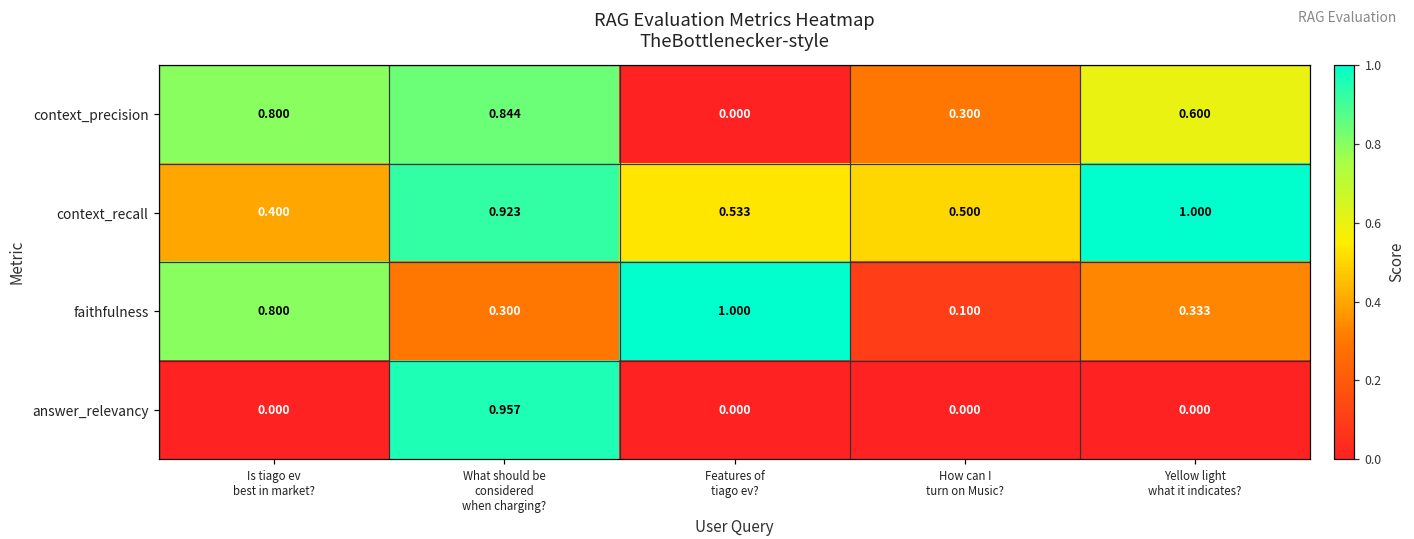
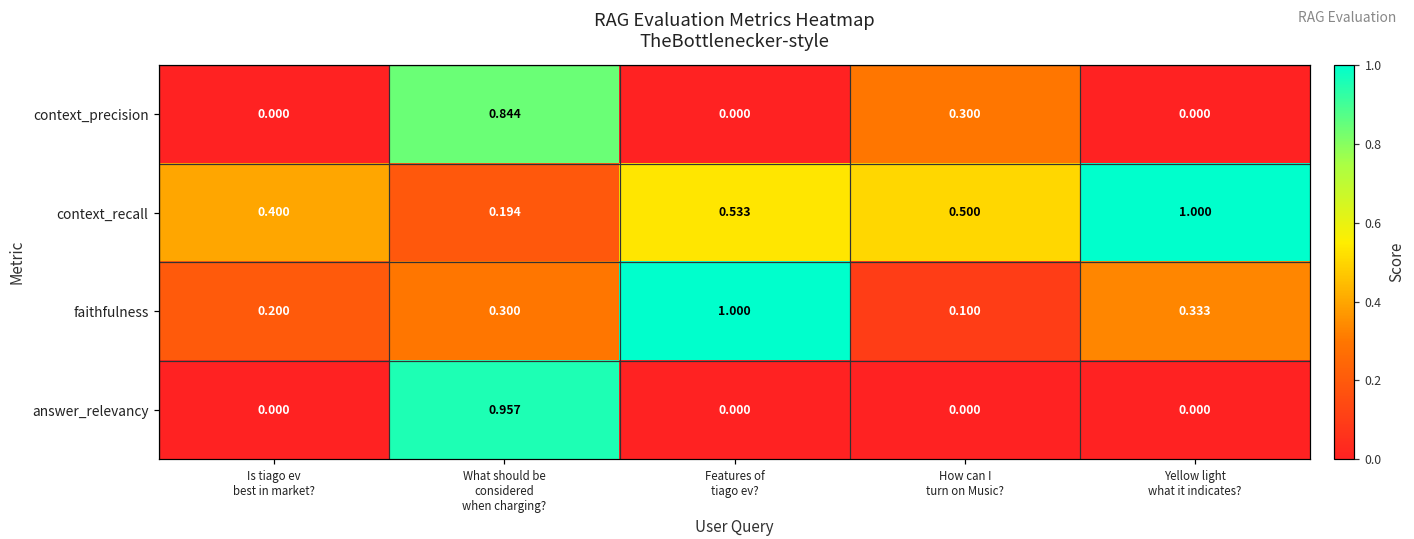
context_precision, Is tiago ev best in market?: 0.800 -> 0.000
context_precision, Yellow light what it indicates?: 0.600 -> 0.000
context_recall, What should be considered when charging?: 0.923 -> 0.194
faithfulness, Is tiago ev best in market?: 0.800 -> 0.200
